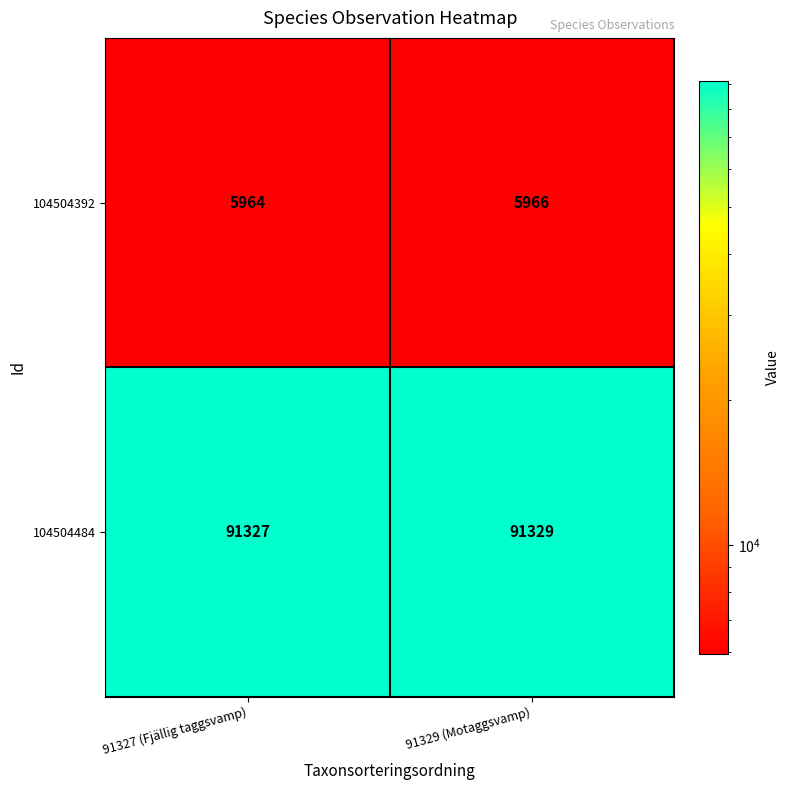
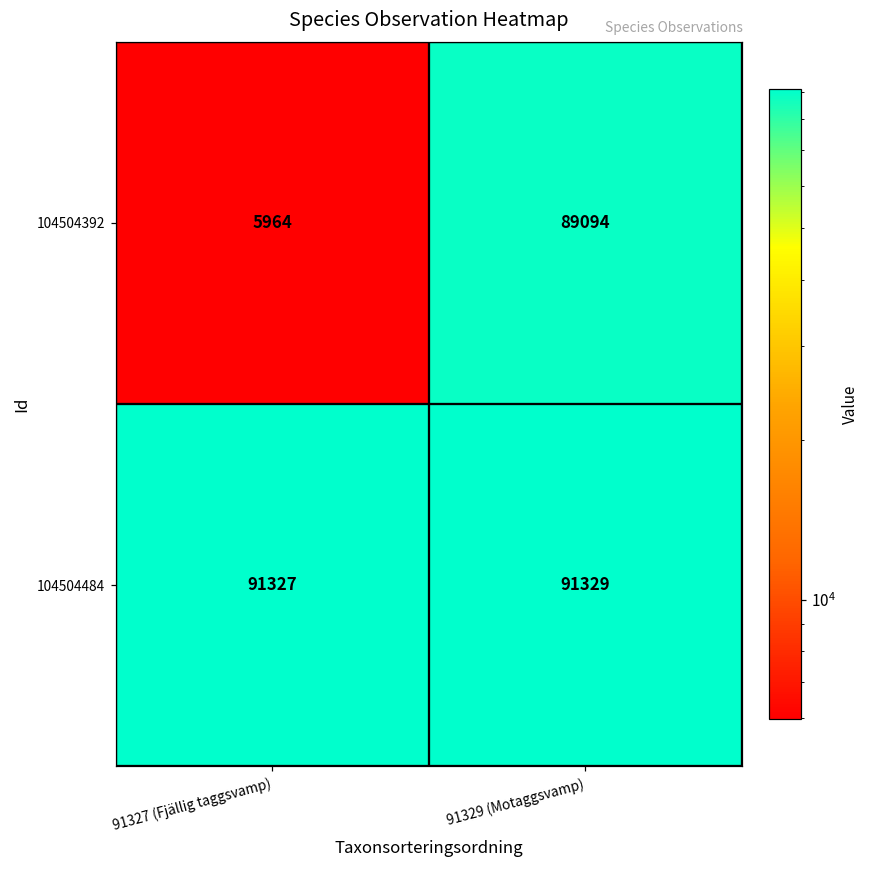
104504392, 91329 (Motaggsvamp): 5966 -> 89094
